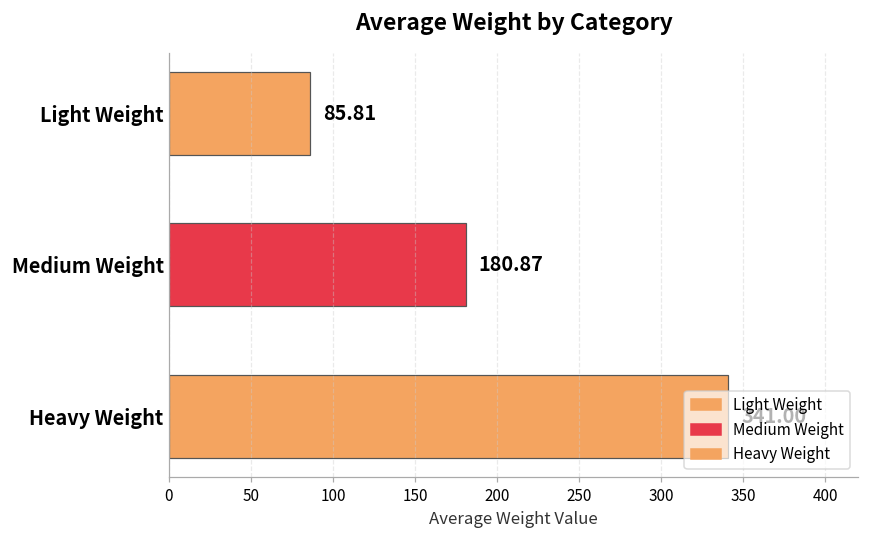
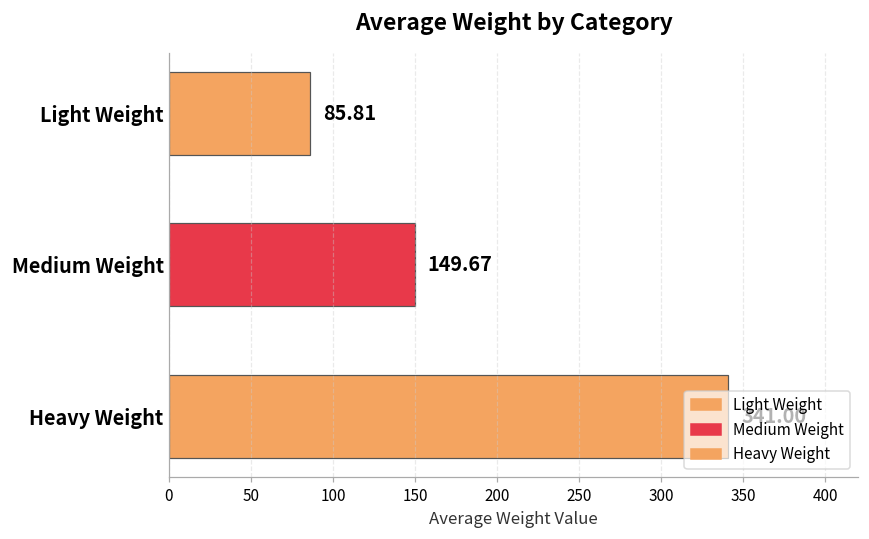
Medium Weight: 180.87 -> 149.67
